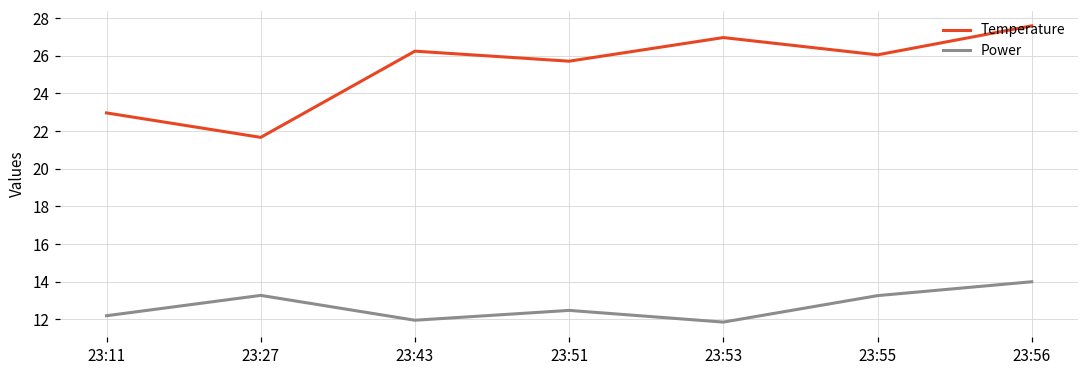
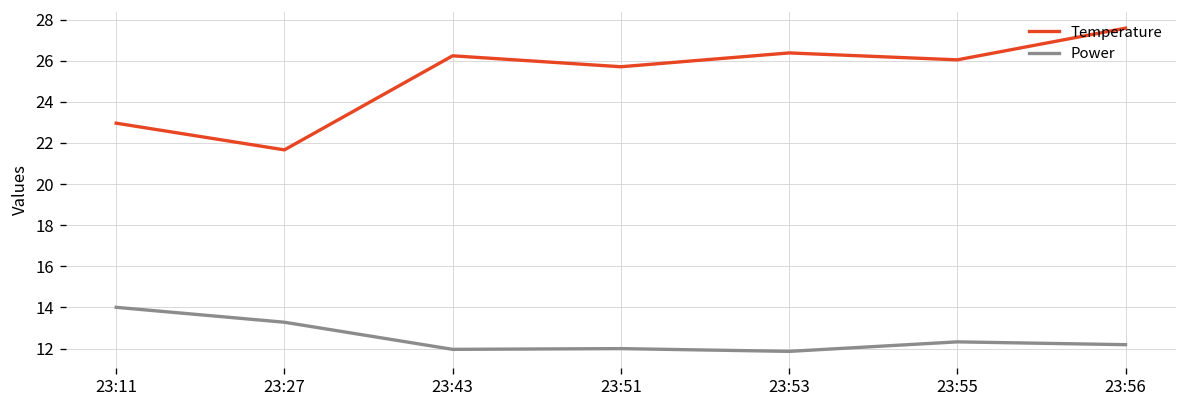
Power, 23:11: 12.2 -> 14.0
Power, 23:51: 12.5 -> 12.0
Temperature, 23:53: 27.0 -> 26.4
Power, 23:55: 13.3 -> 12.3
Power, 23:56: 14.0 -> 12.2
